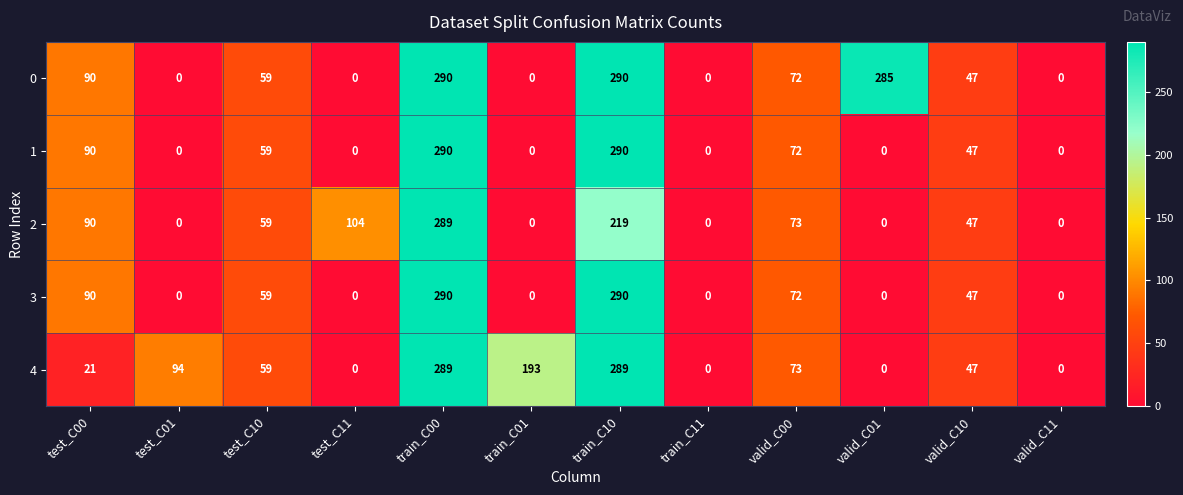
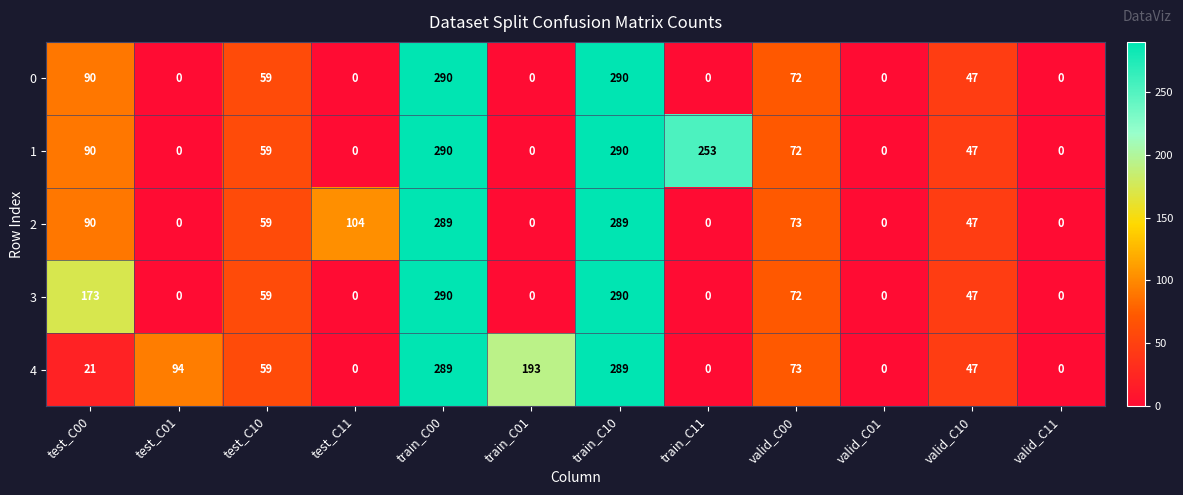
0, valid_C01: 285 -> 0
1, train_C11: 0 -> 253
2, train_C10: 219 -> 289
3, test_C00: 90 -> 173
